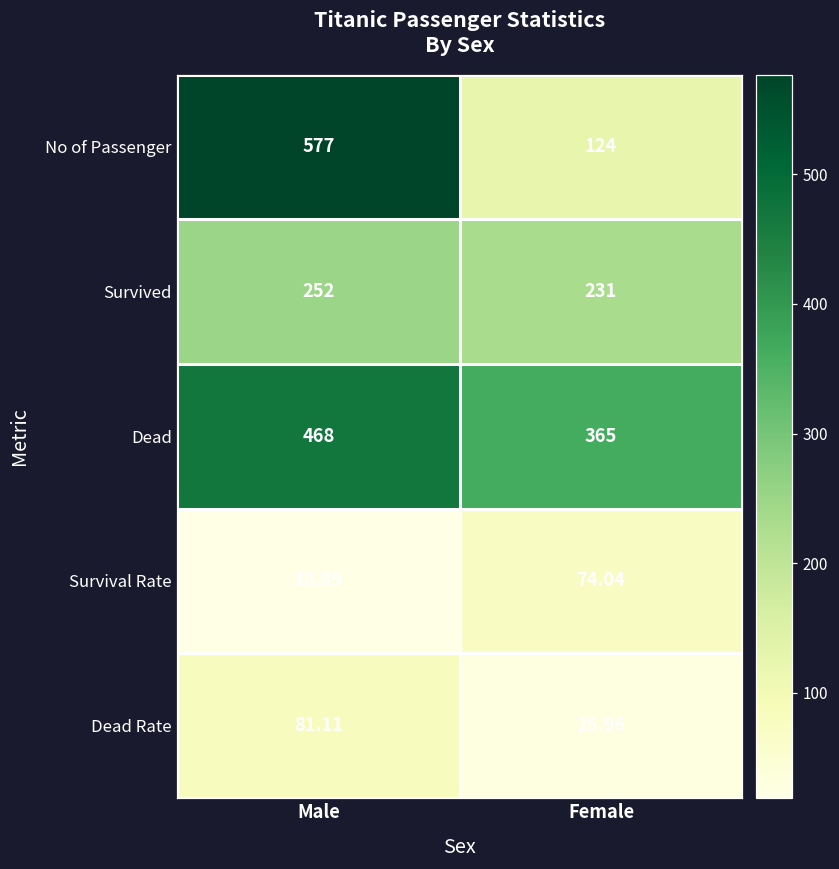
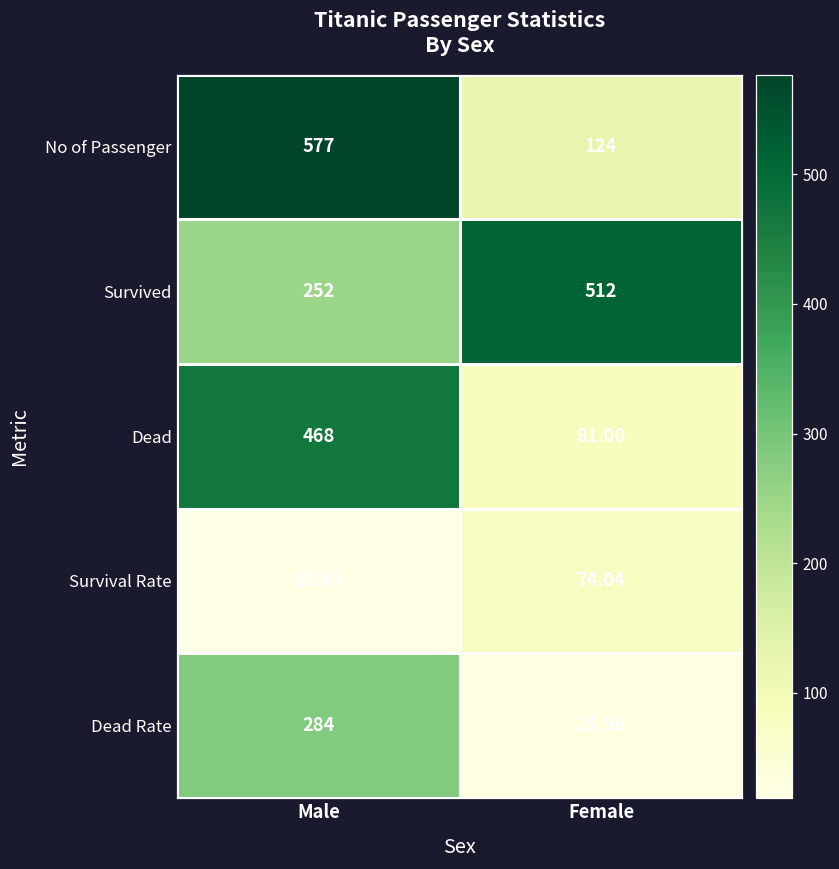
Survived, Female: 231 -> 512
Dead, Female: 365 -> 81.00
Dead Rate, Male: 81.11 -> 284
